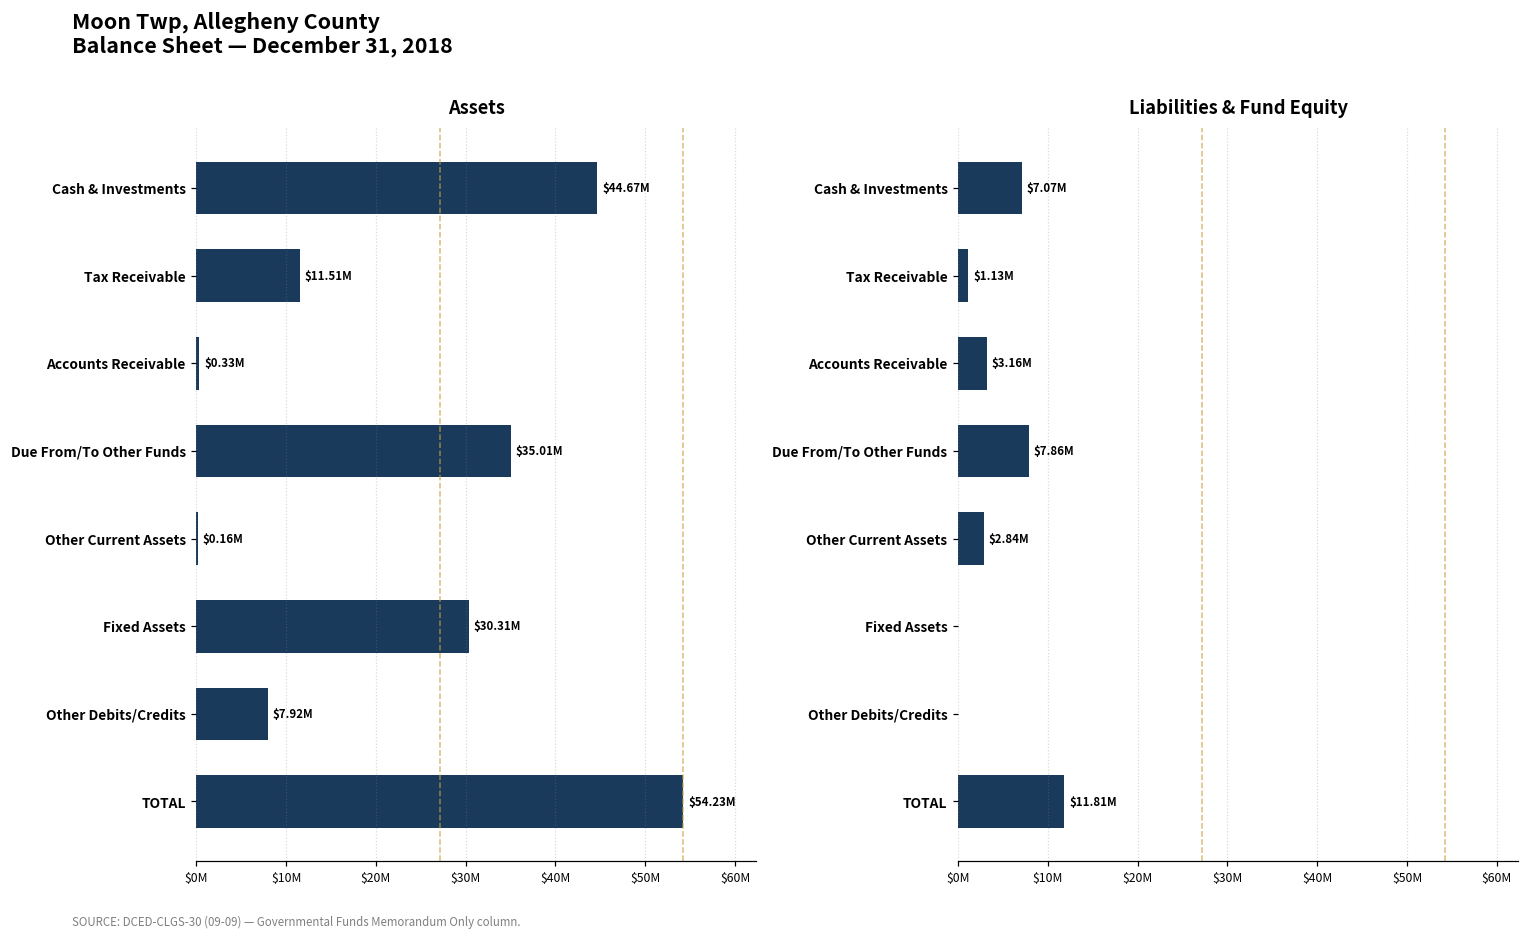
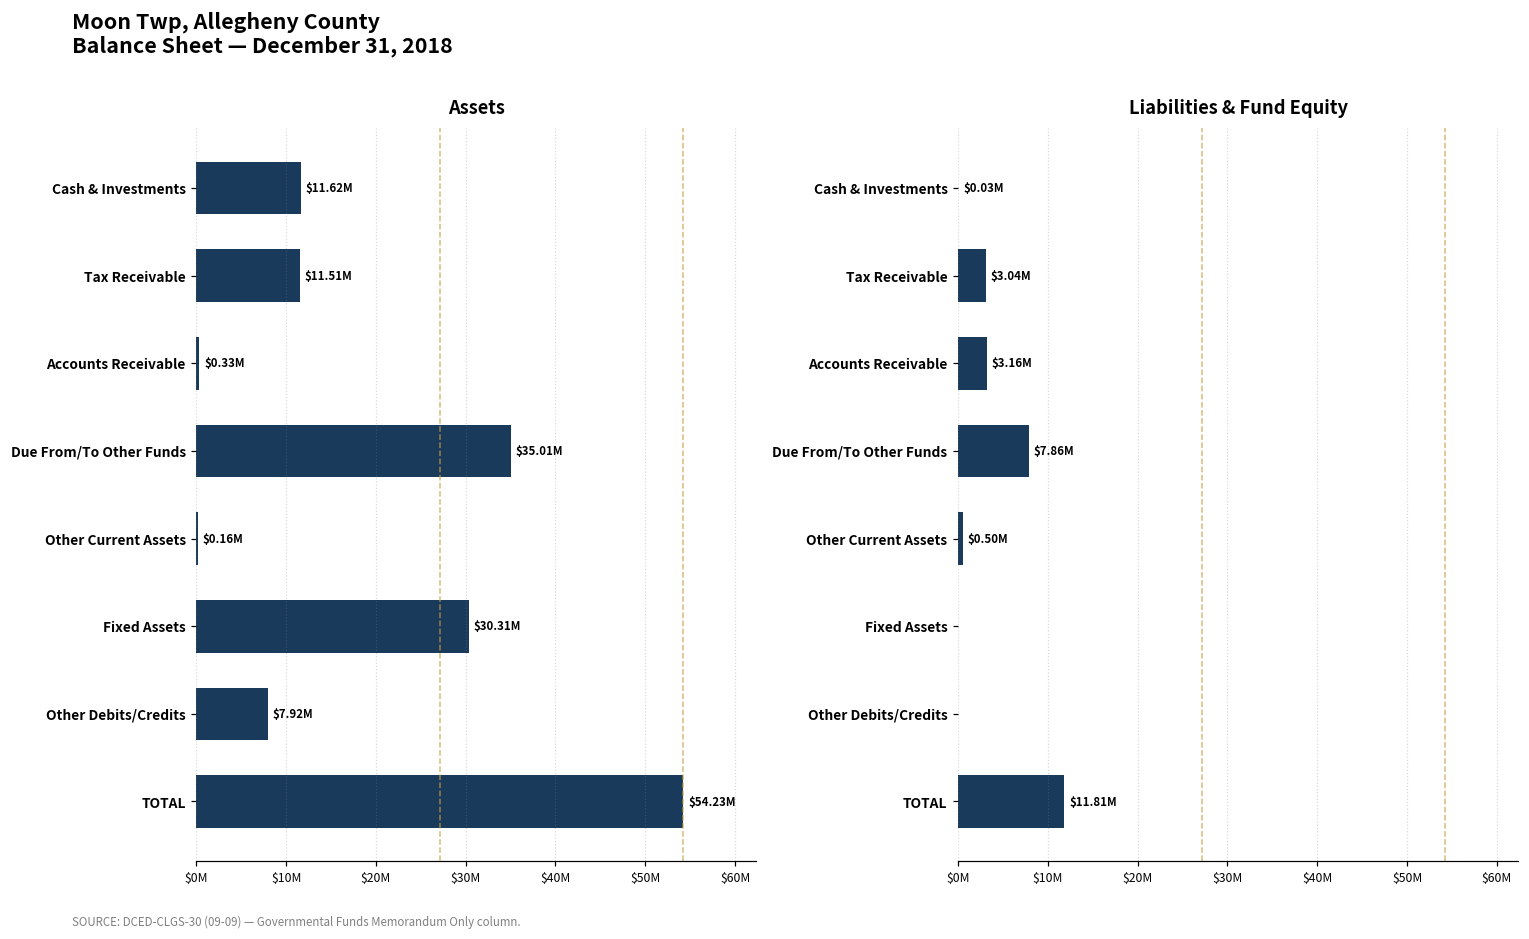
Assets, Cash & Investments: $44.67M -> $11.62M
Liabilities & Fund Equity, Cash & Investments: $7.07M -> $0.03M
Liabilities & Fund Equity, Tax Receivable: $1.13M -> $3.04M
Liabilities & Fund Equity, Other Current Assets: $2.84M -> $0.50M
